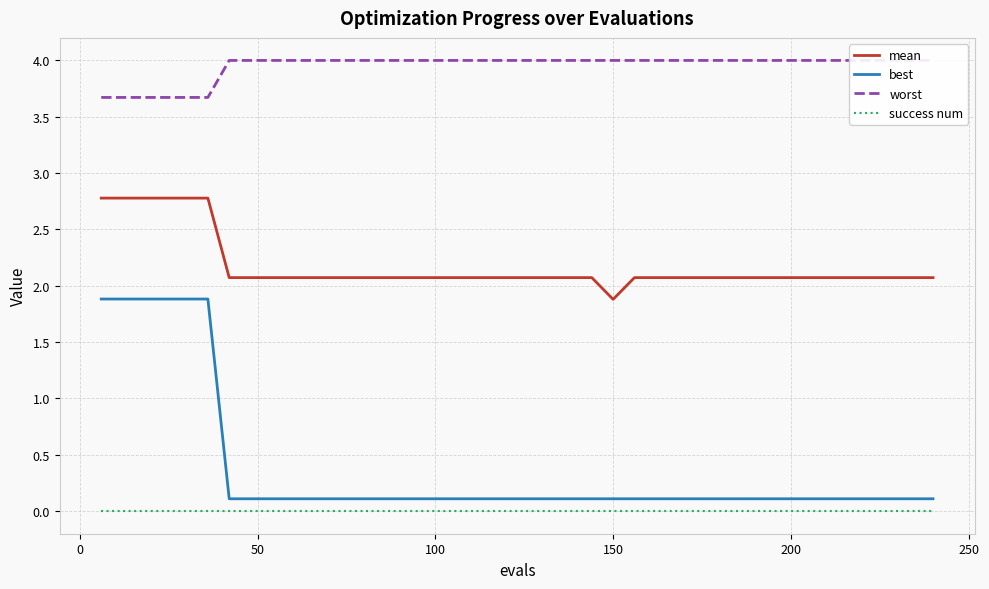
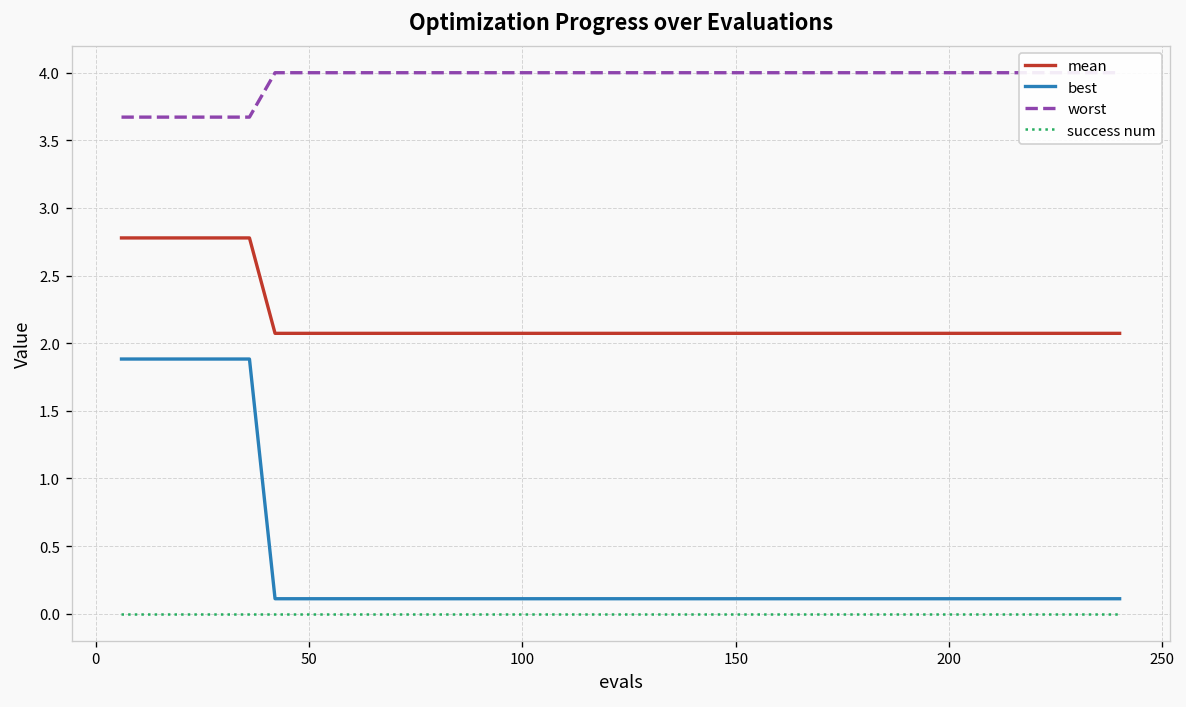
mean, 150: 1.88 -> 2.07
